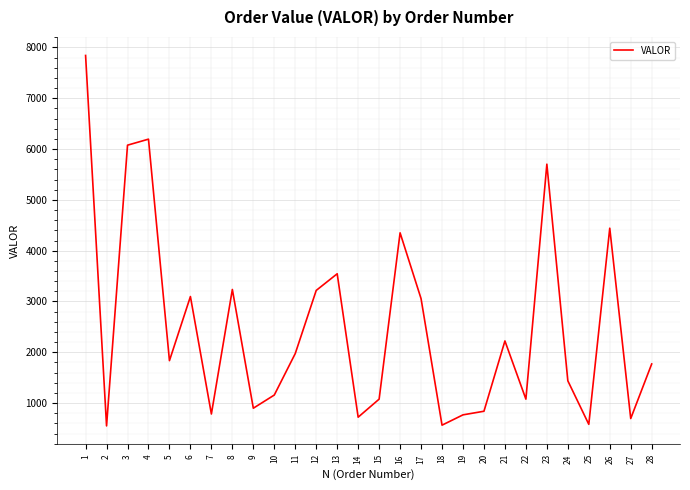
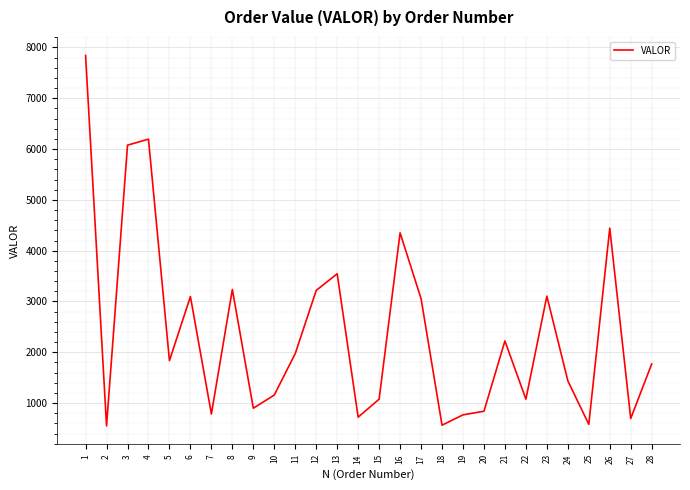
23: 5700 -> 3100
